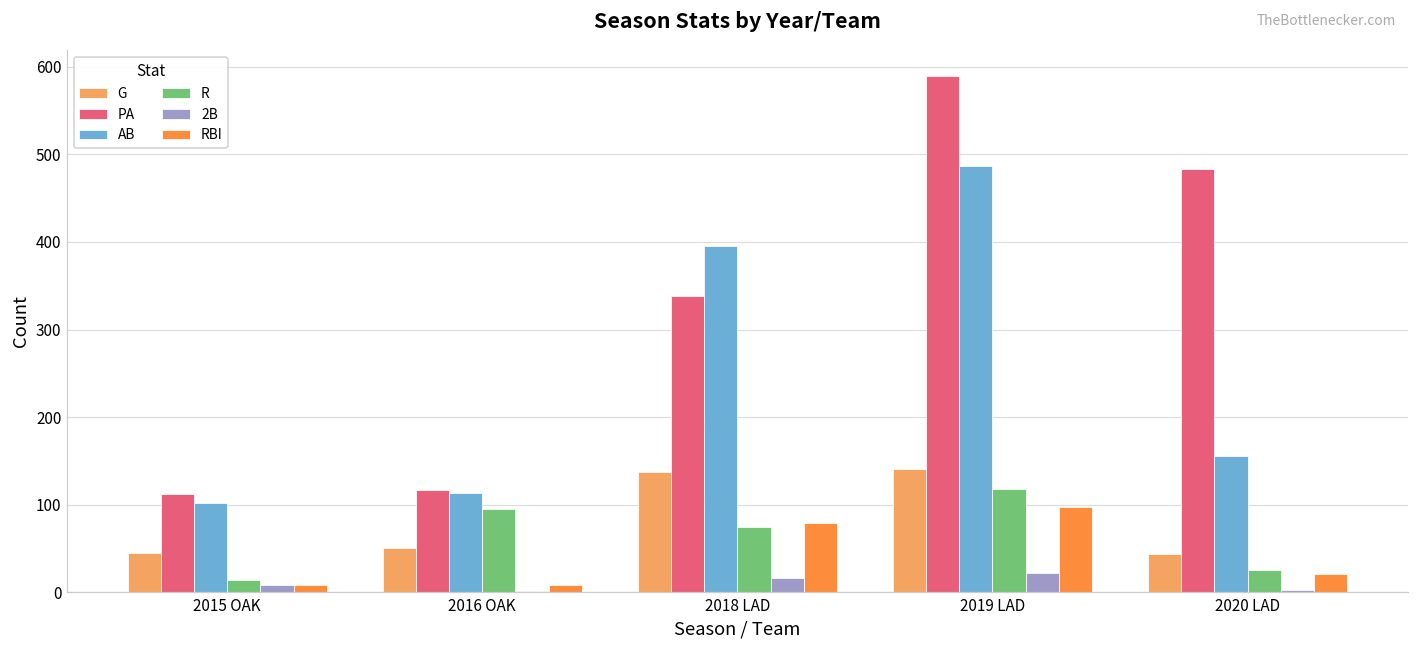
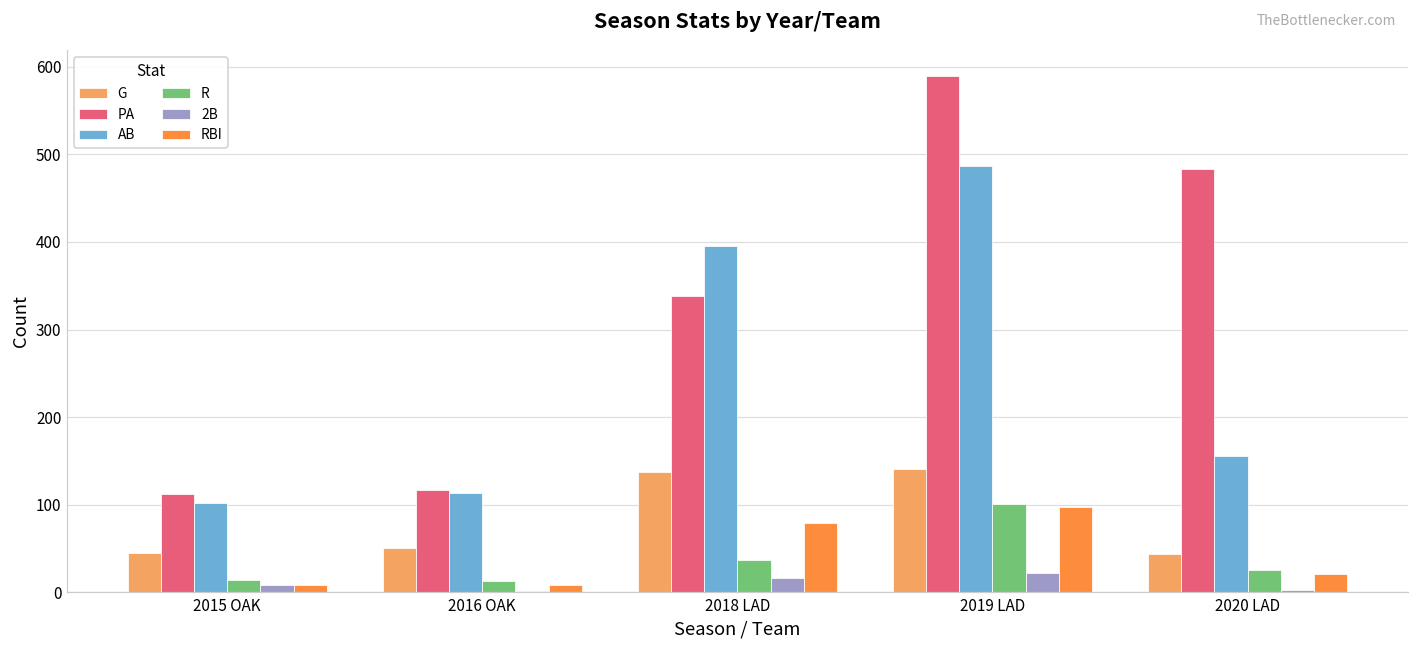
R, 2016 OAK: 100 -> 10
R, 2018 LAD: 80 -> 40
R, 2019 LAD: 120 -> 100
